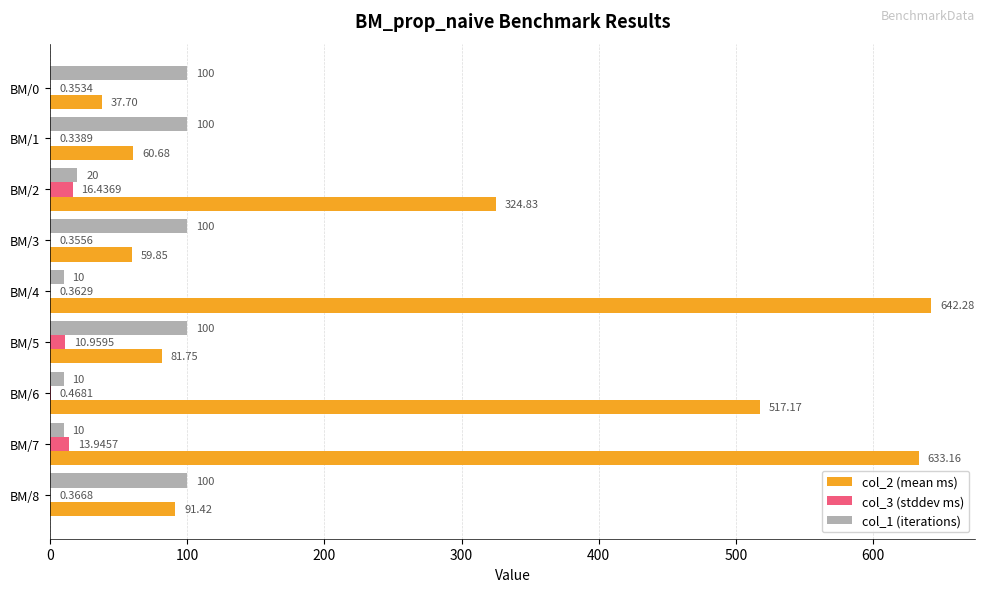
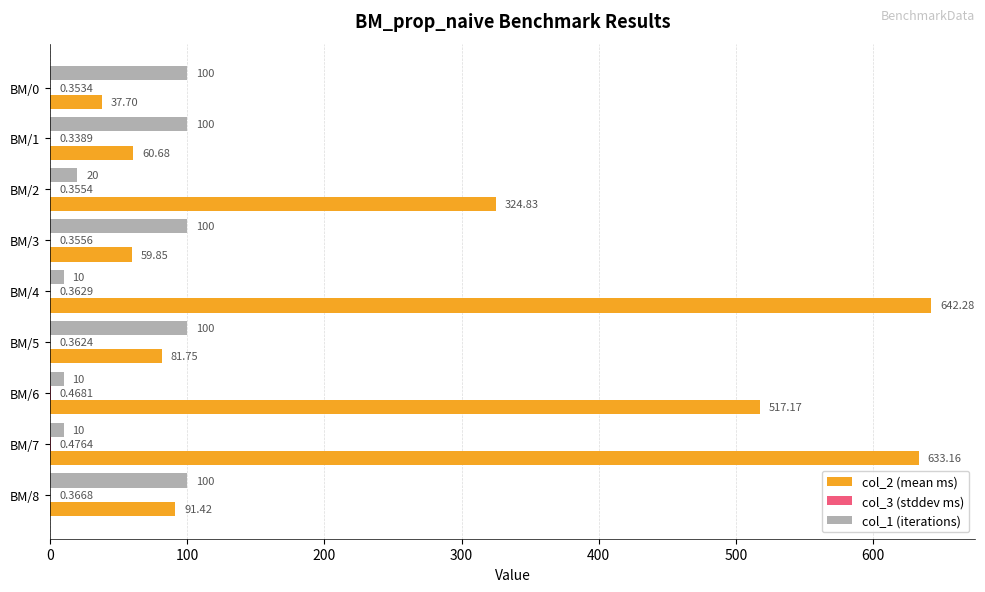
col_3 (stddev ms), BM/2: 16.4369 -> 0.3554
col_3 (stddev ms), BM/5: 10.9595 -> 0.3624
col_3 (stddev ms), BM/7: 13.9457 -> 0.4764
